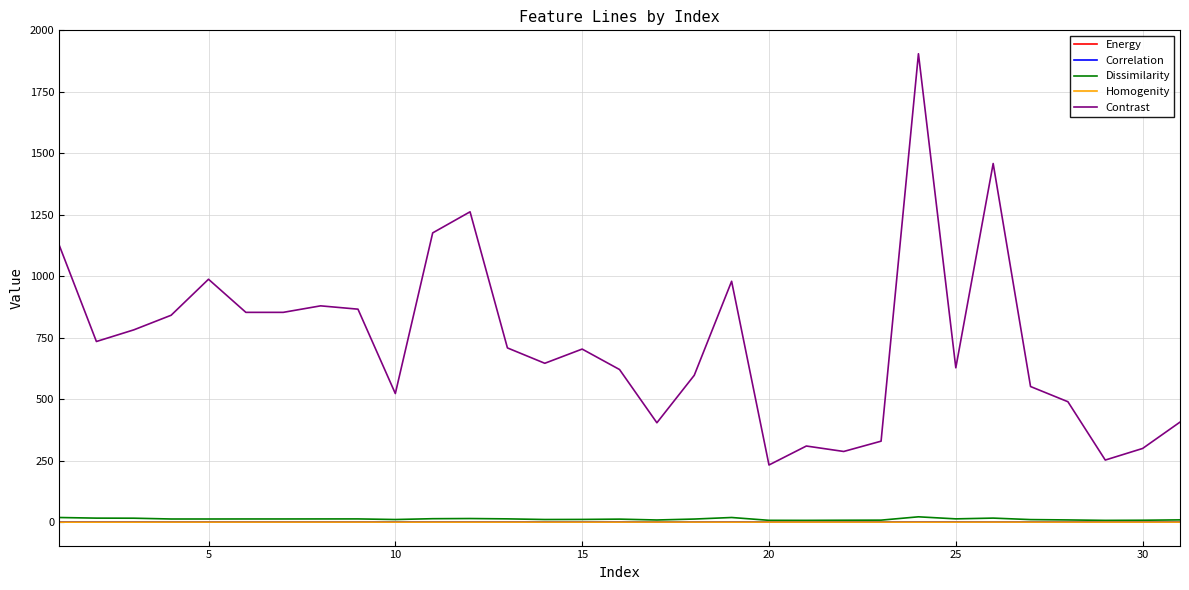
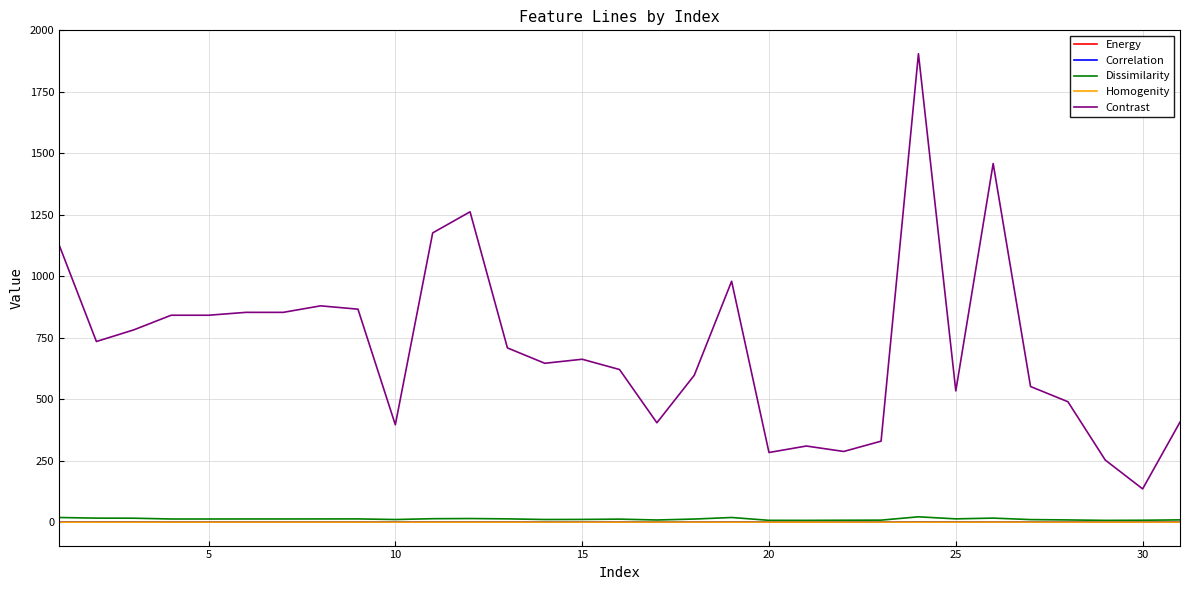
Contrast, 5: 990 -> 840
Contrast, 10: 520 -> 400
Contrast, 15: 700 -> 660
Contrast, 20: 230 -> 280
Contrast, 25: 630 -> 530
Contrast, 30: 300 -> 140
